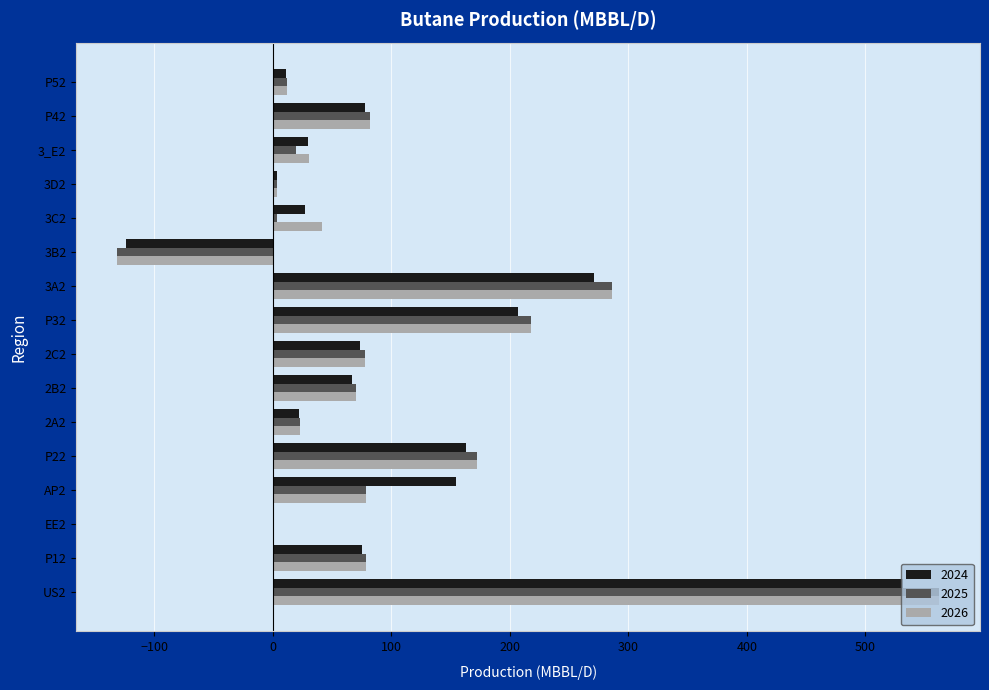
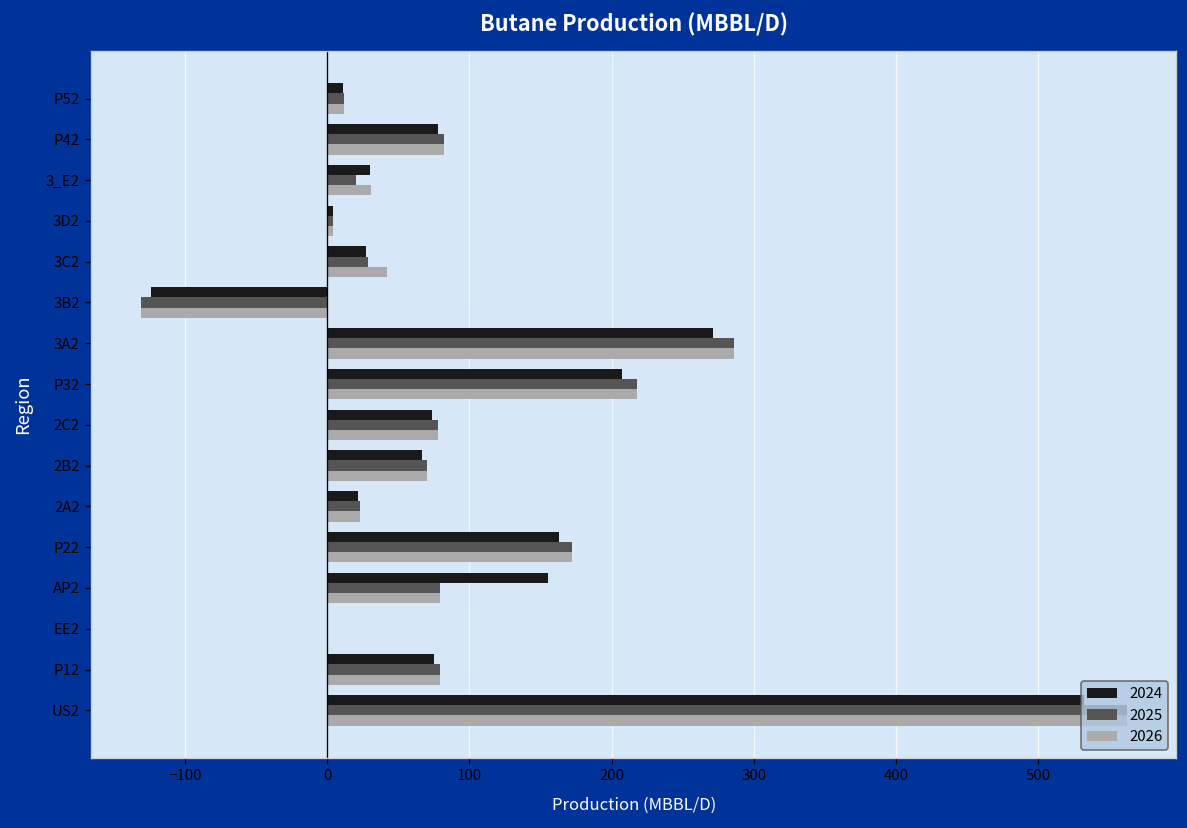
2025, 3C2: 4 -> 29
